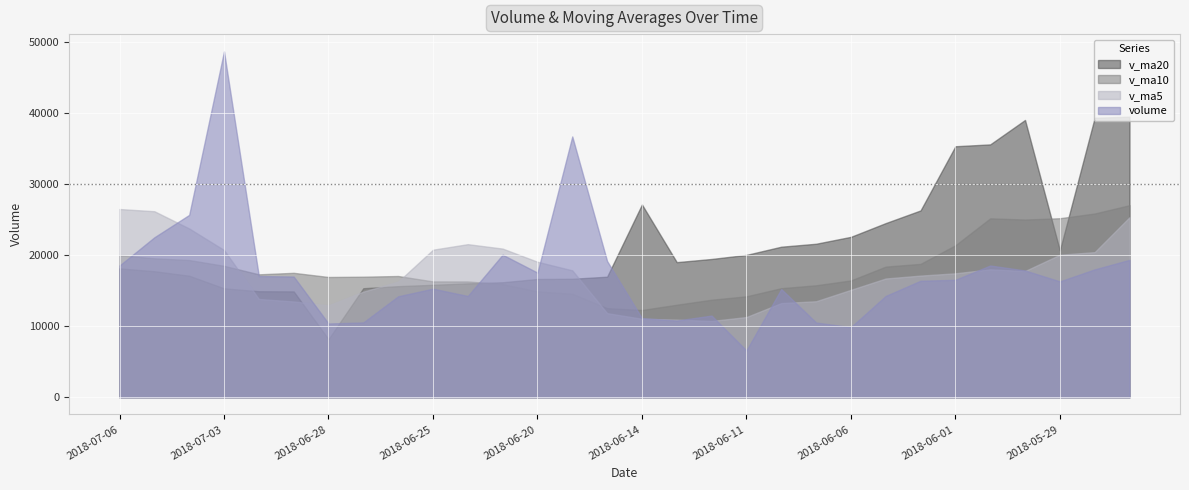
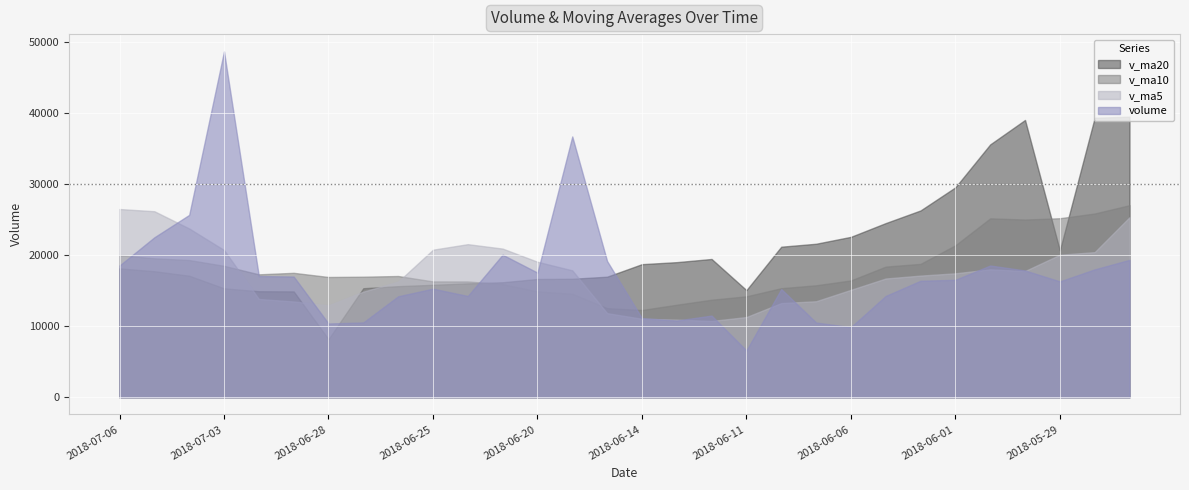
v_ma20, 2018-06-14: 27000 -> 19000
v_ma20, 2018-06-11: 20000 -> 15000
v_ma20, 2018-06-01: 35000 -> 30000
